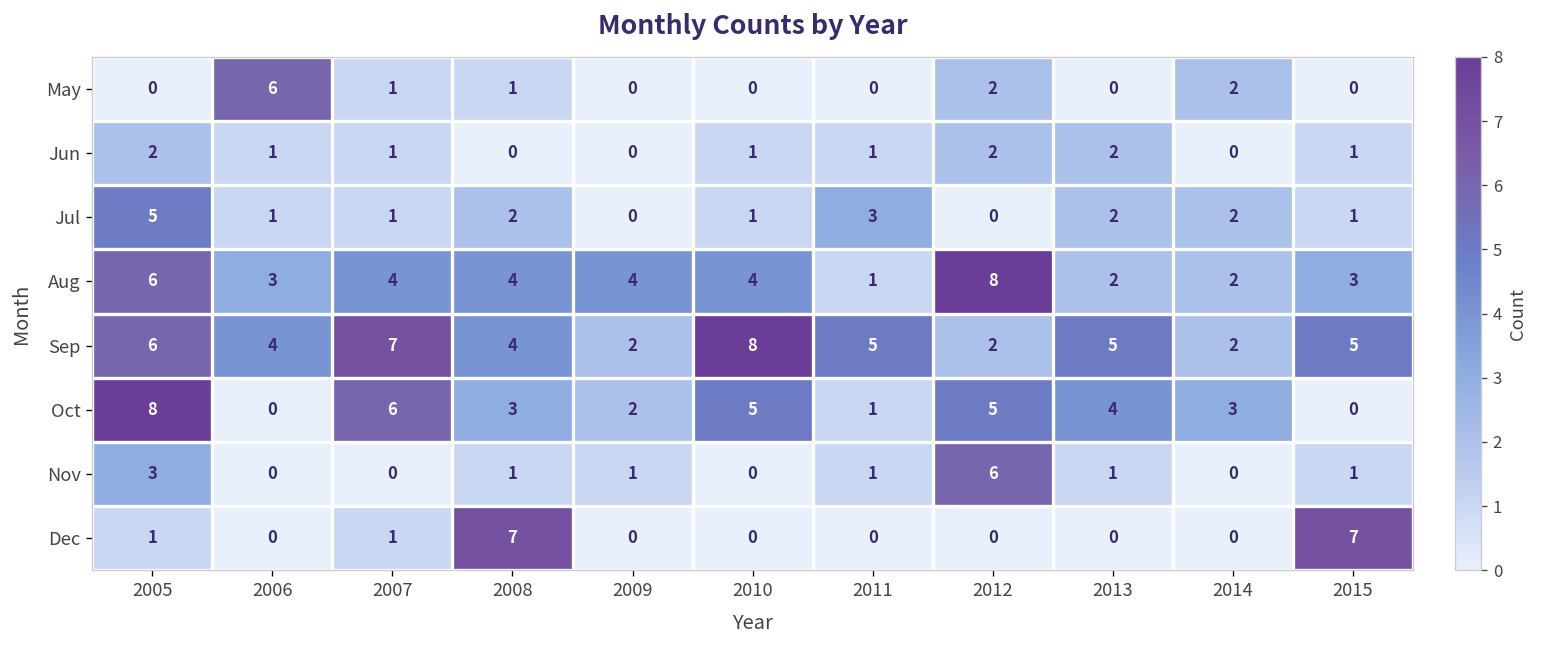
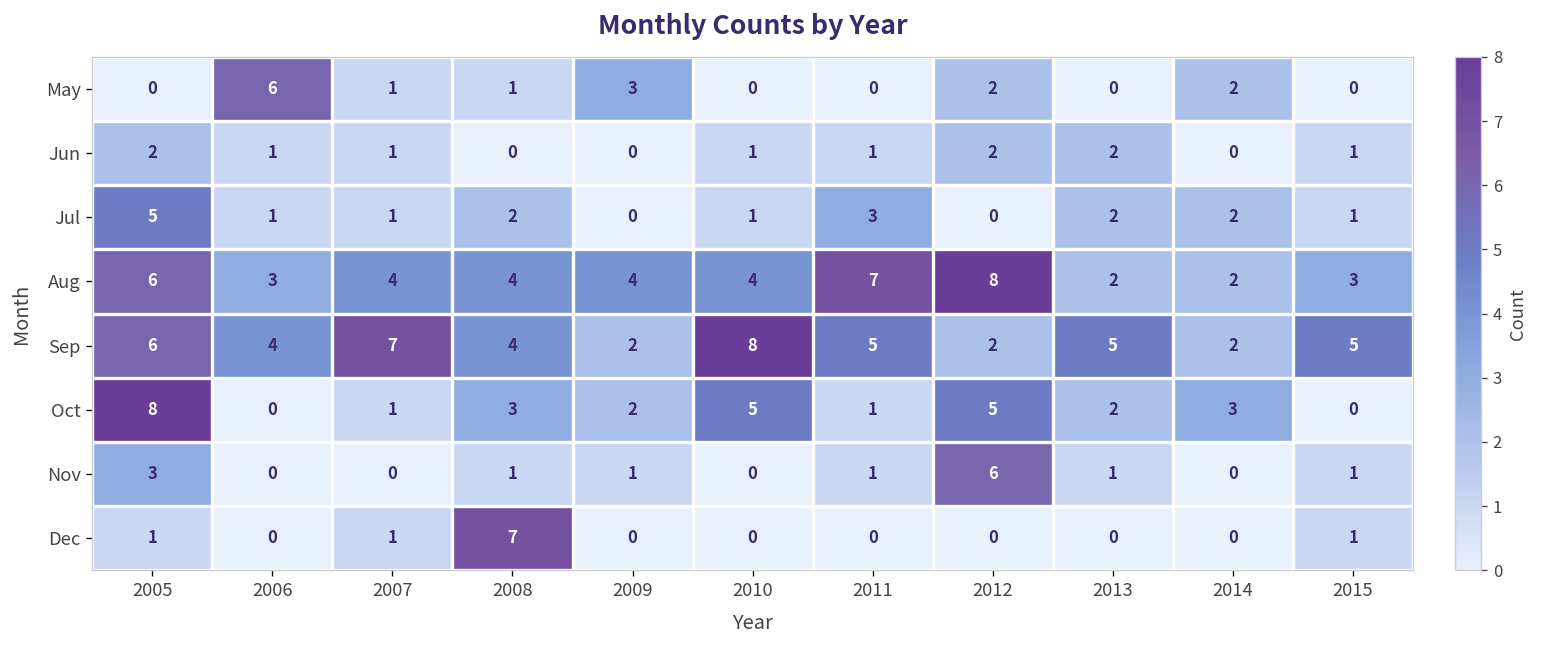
May, 2009: 0 -> 3
Aug, 2011: 1 -> 7
Oct, 2007: 6 -> 1
Oct, 2013: 4 -> 2
Dec, 2015: 7 -> 1
